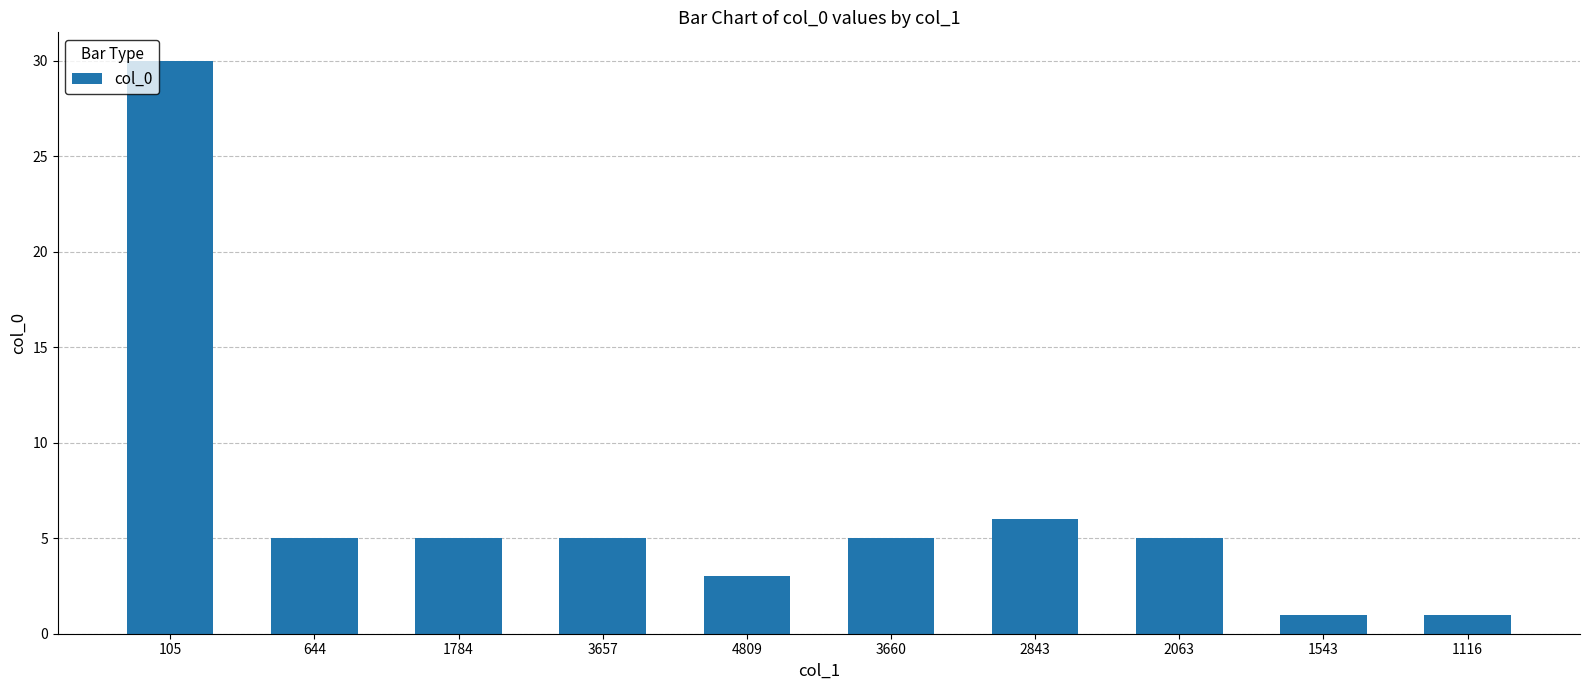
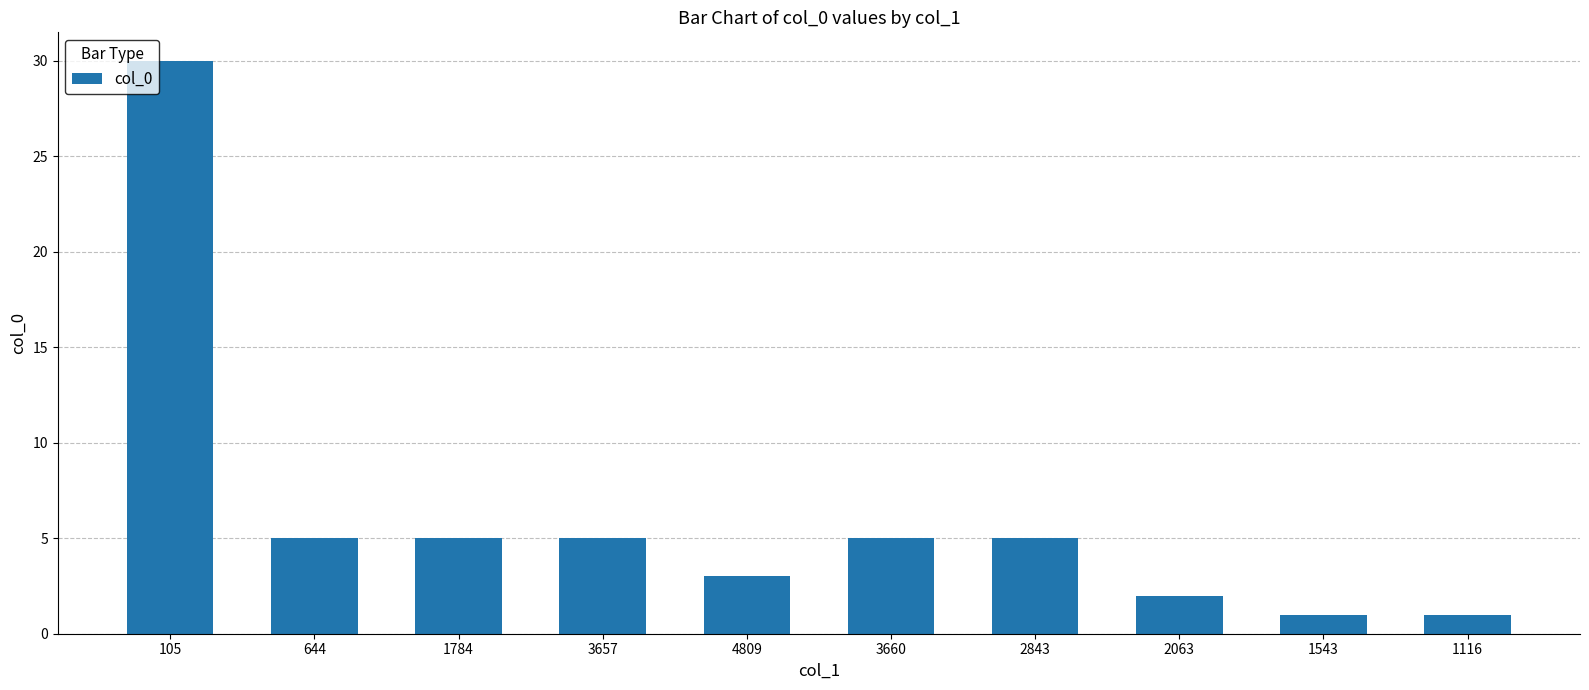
2843: 6 -> 5
2063: 5 -> 2
